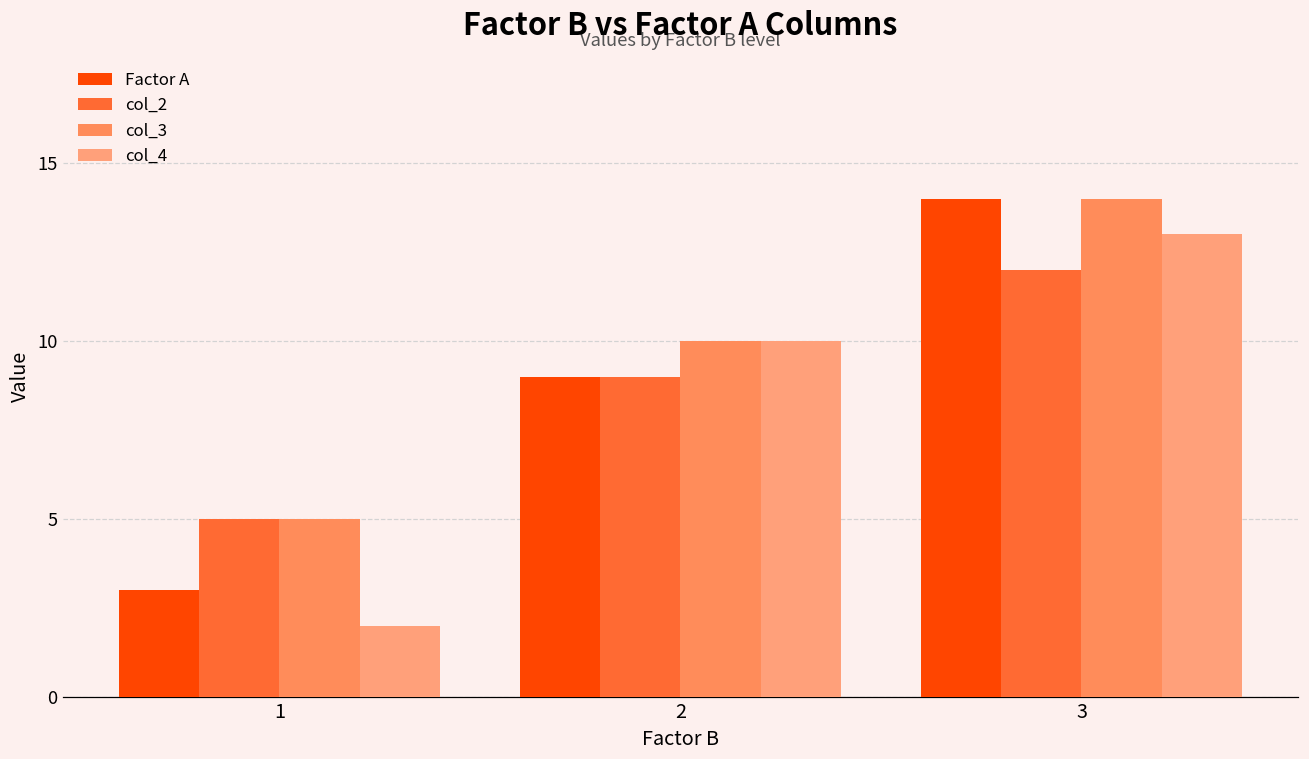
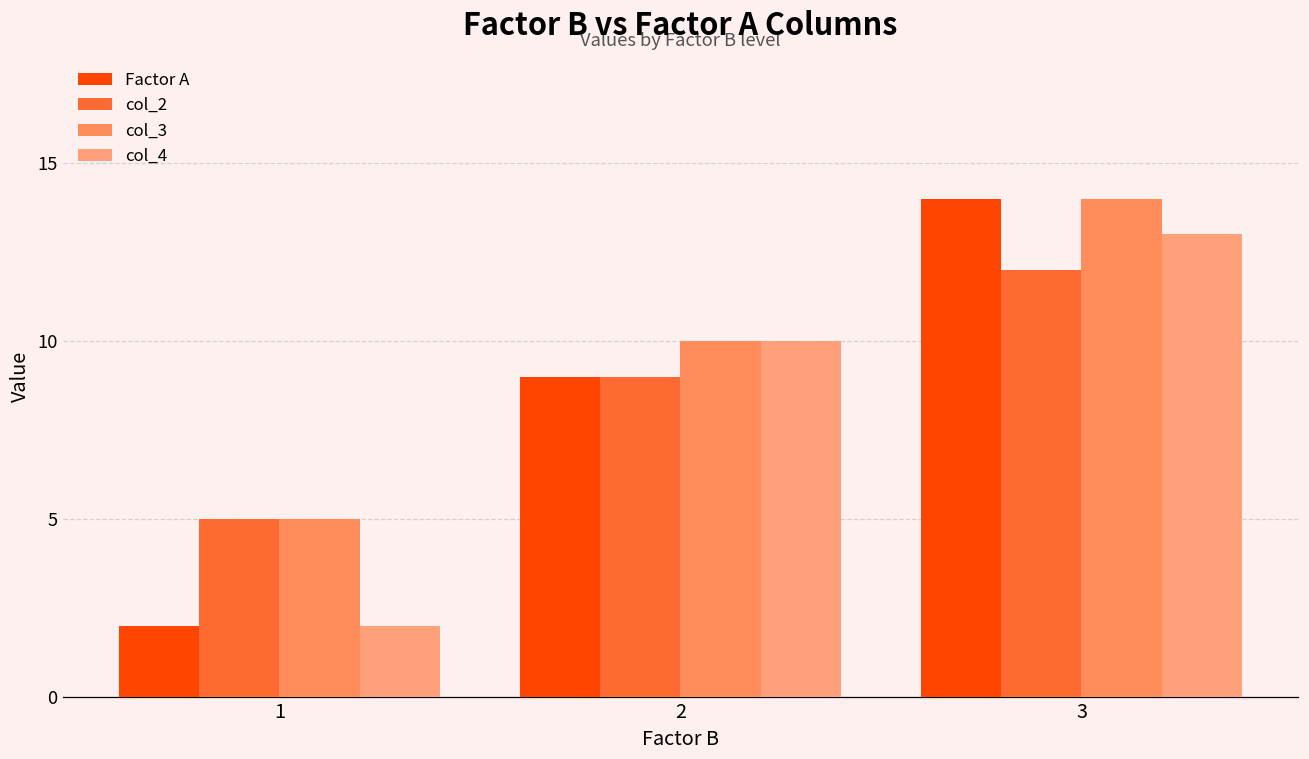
Factor A, 1: 3 -> 2
